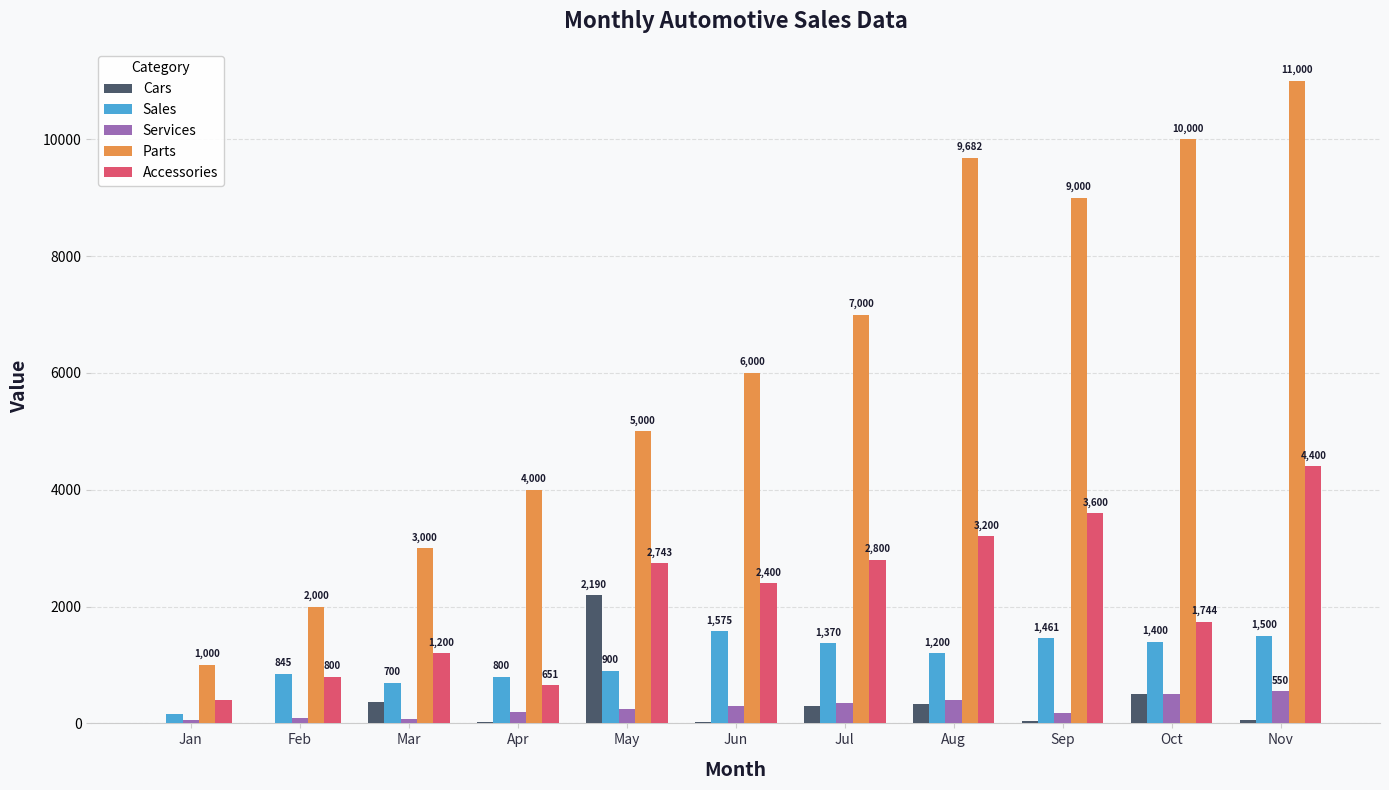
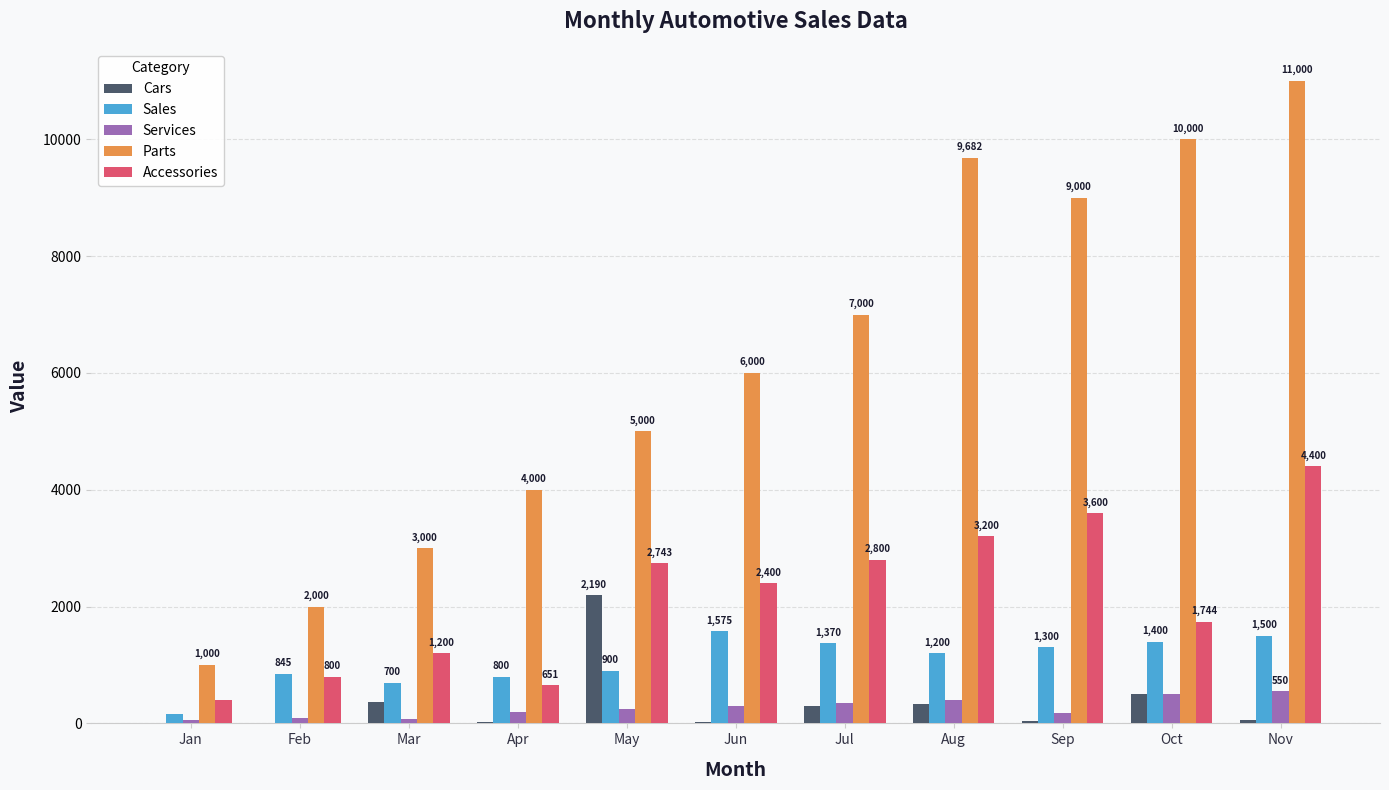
Sales, Sep: 1,461 -> 1,300
